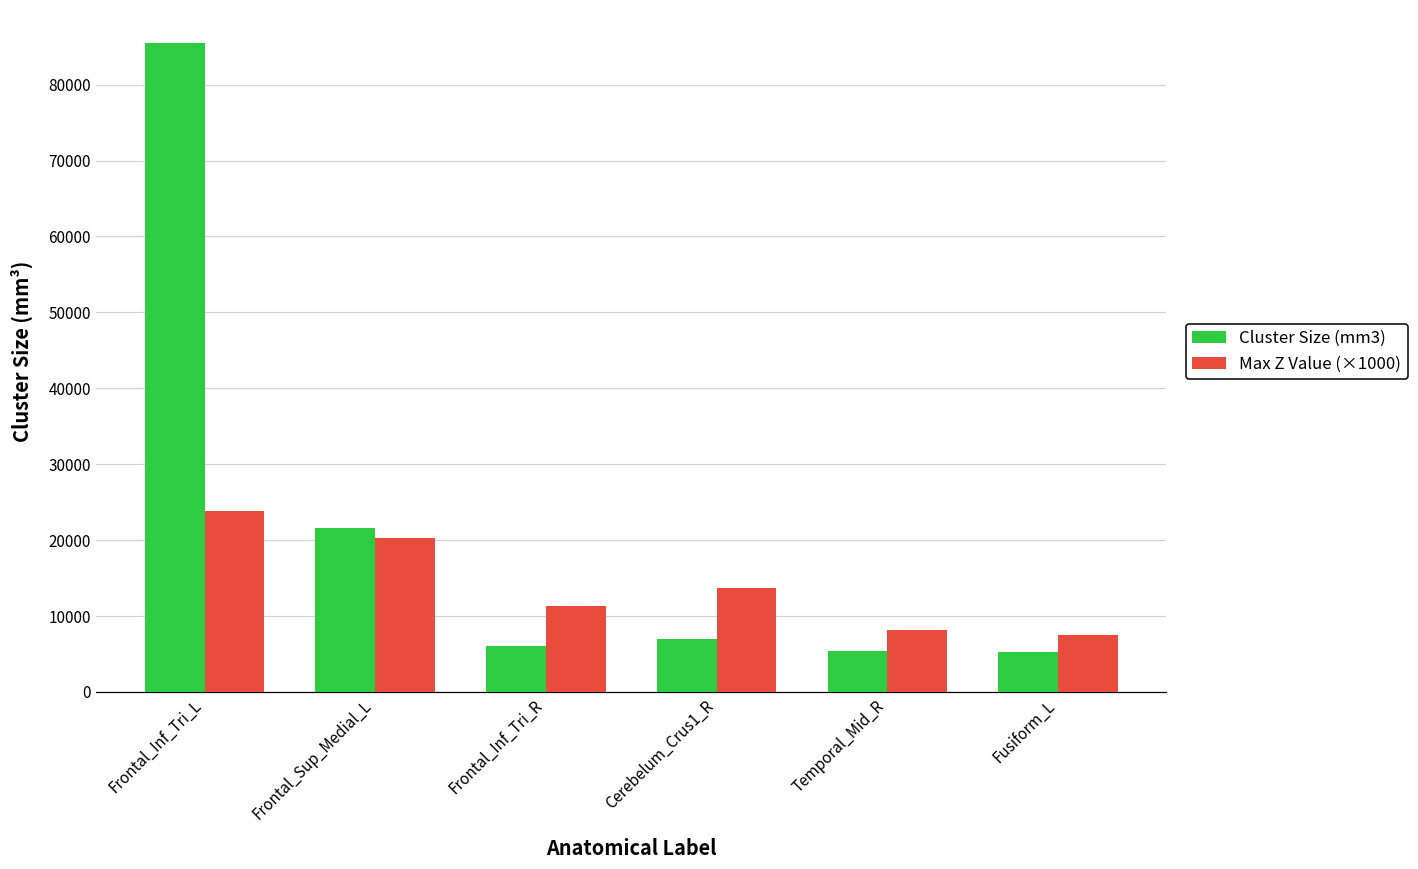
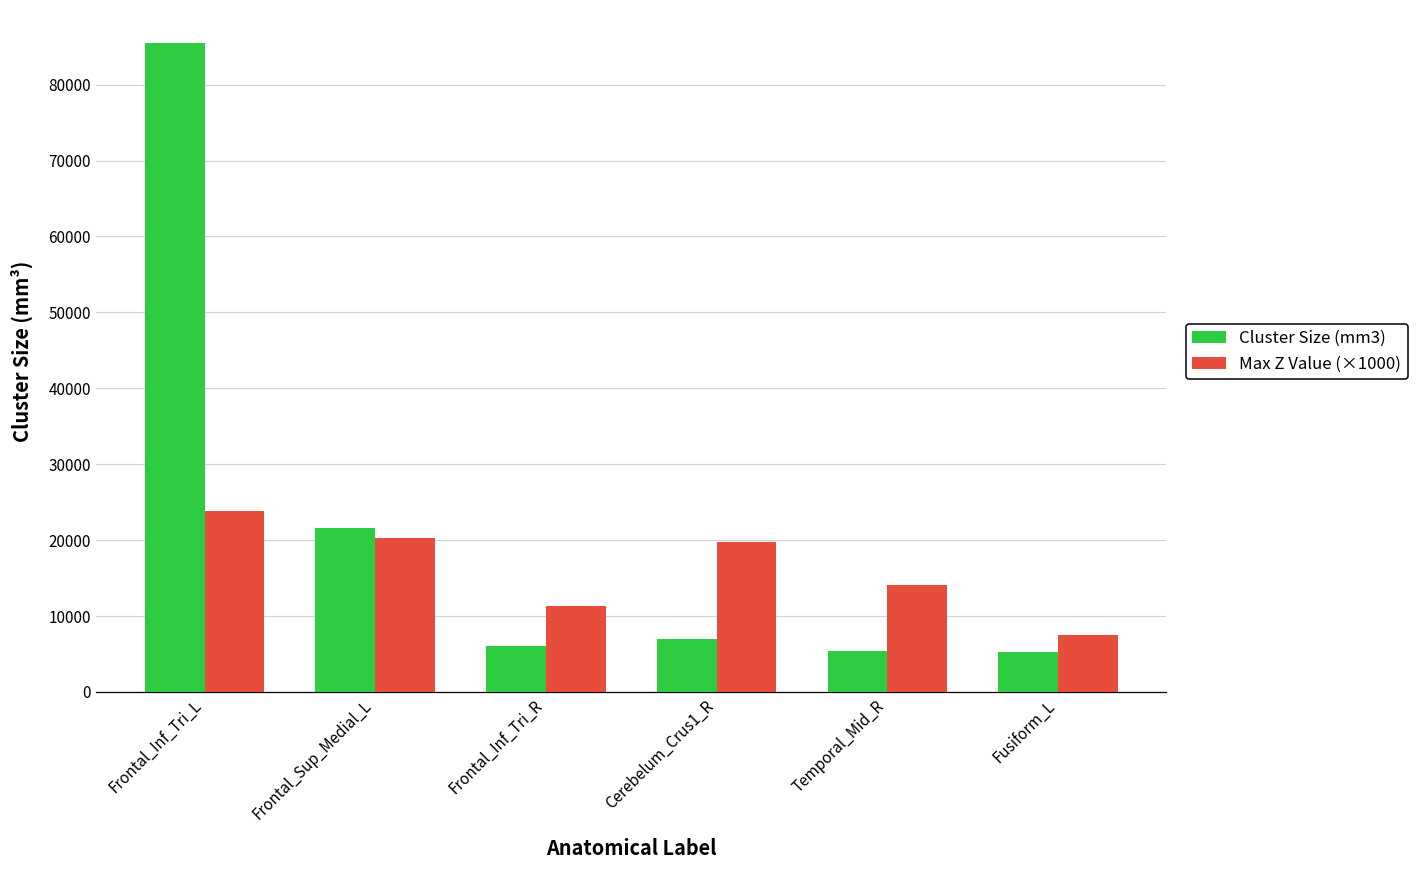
Max Z Value (×1000), Cerebelum_Crus1_R: 14000 -> 20000
Max Z Value (×1000), Temporal_Mid_R: 8000 -> 14000
